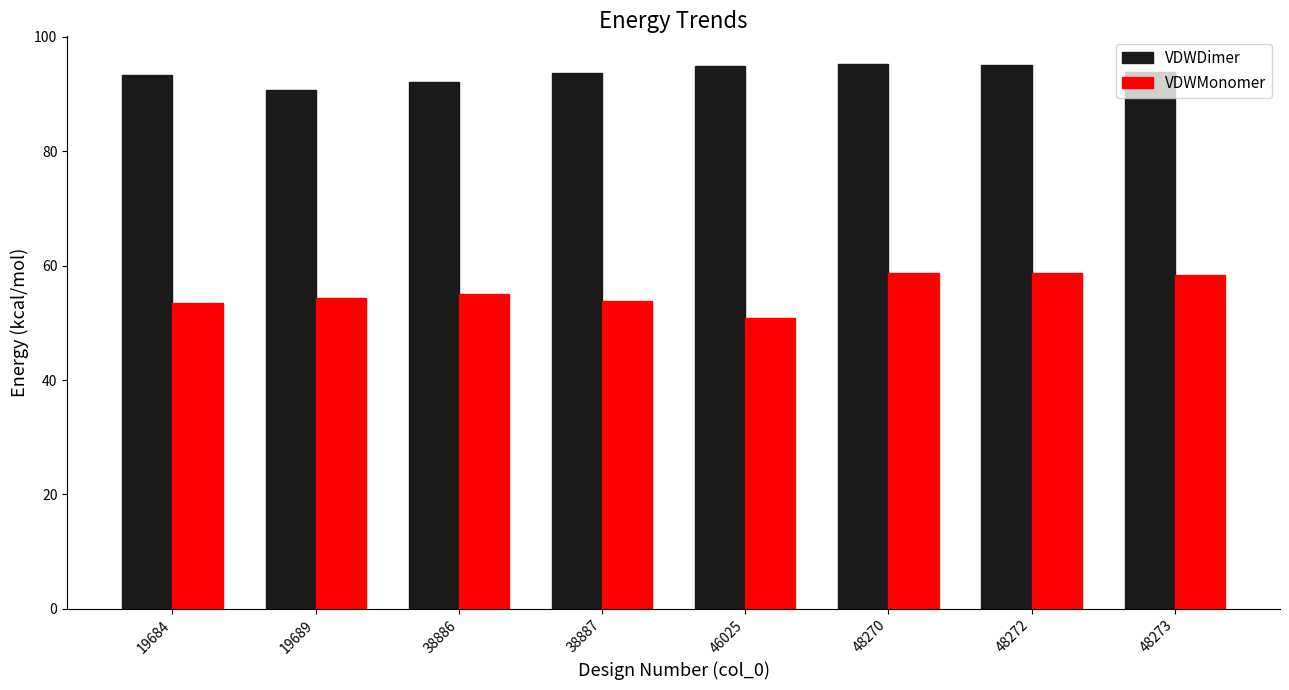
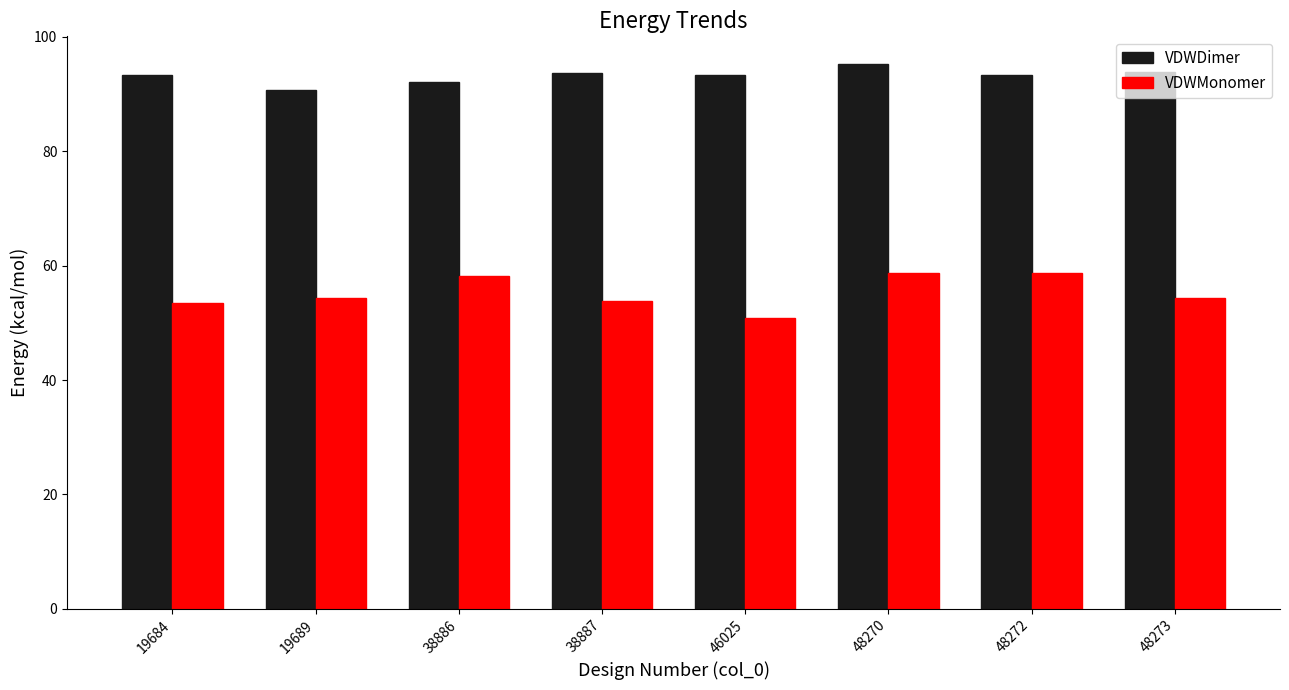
VDWMonomer, 38886: 55 -> 58
VDWDimer, 46025: 95 -> 93
VDWDimer, 48272: 95 -> 93
VDWMonomer, 48273: 58 -> 54
